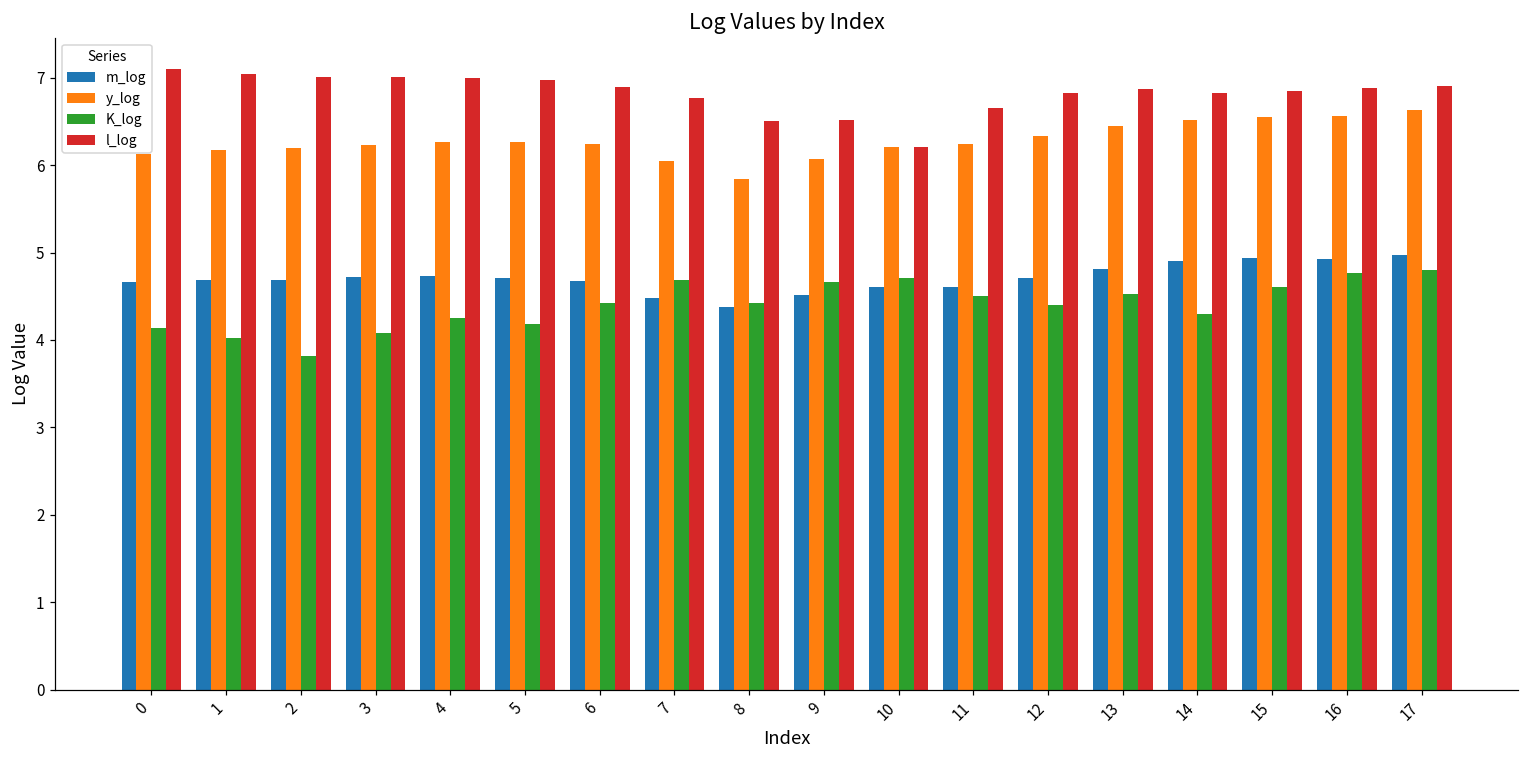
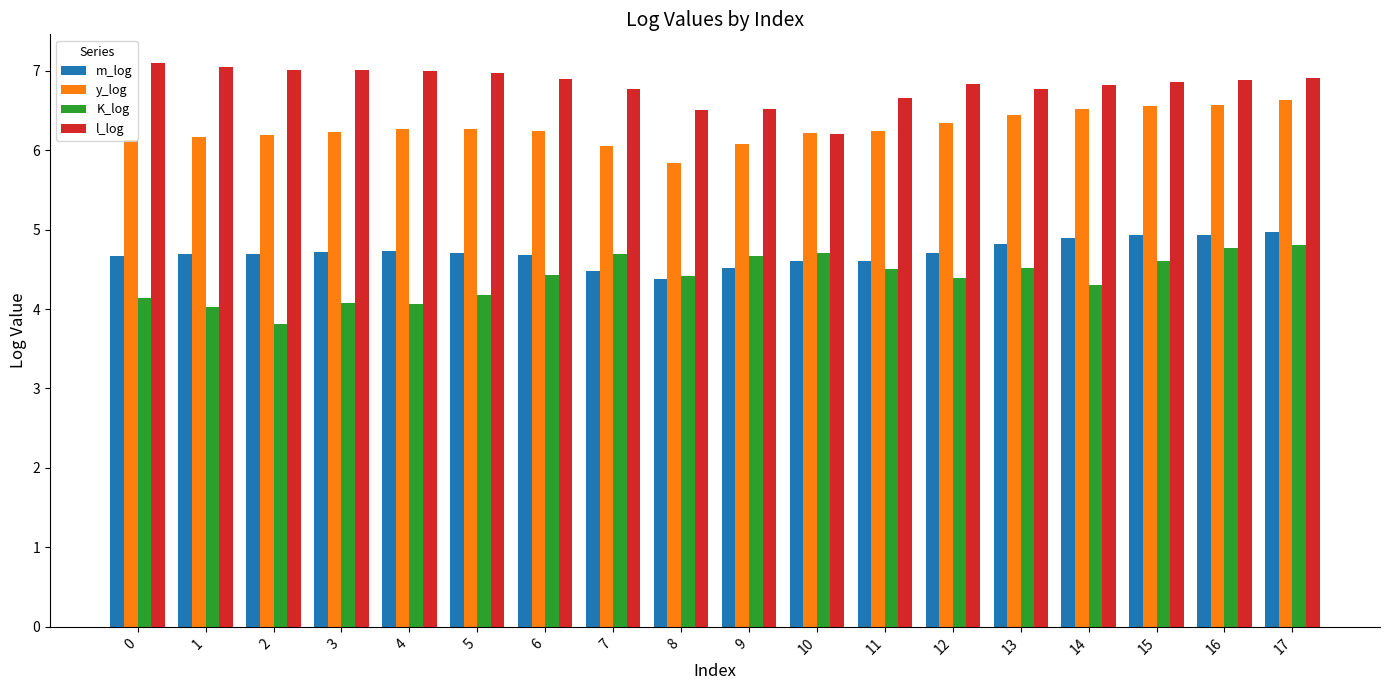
K_log, 4: 4.3 -> 4.1
l_log, 13: 6.9 -> 6.8
